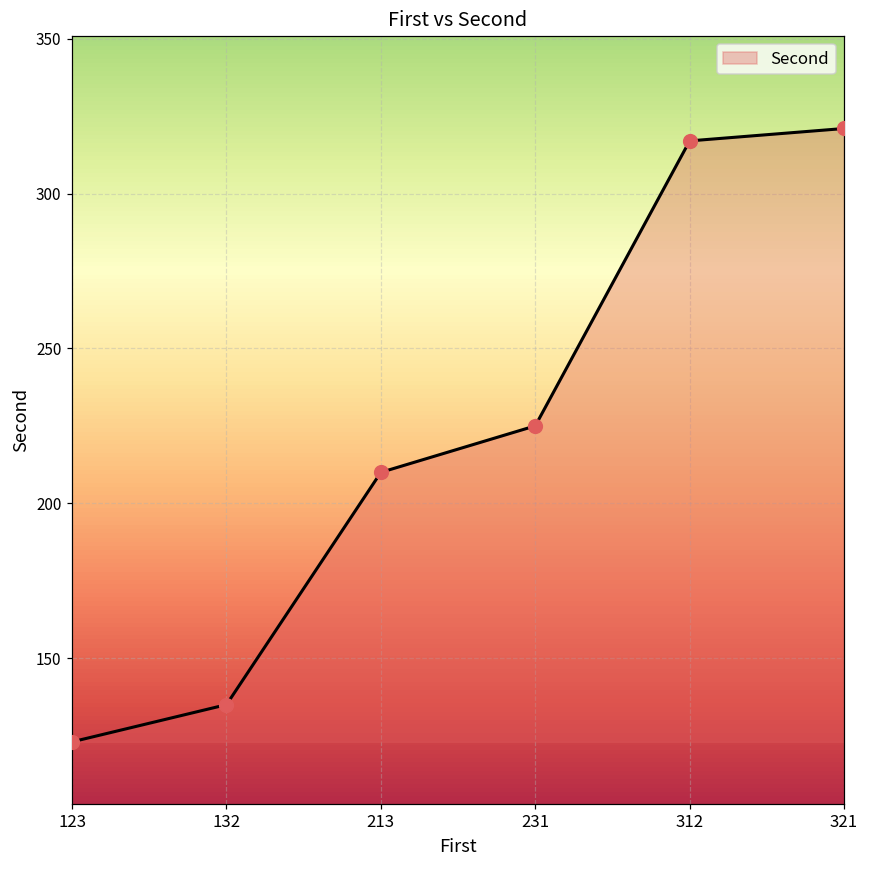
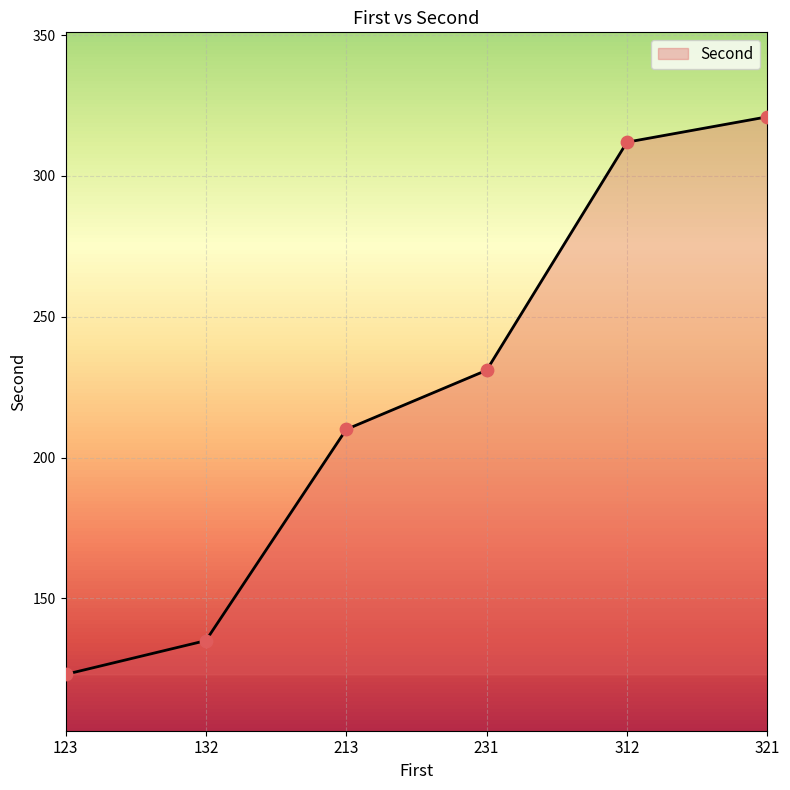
231: 225 -> 231
312: 317 -> 312
